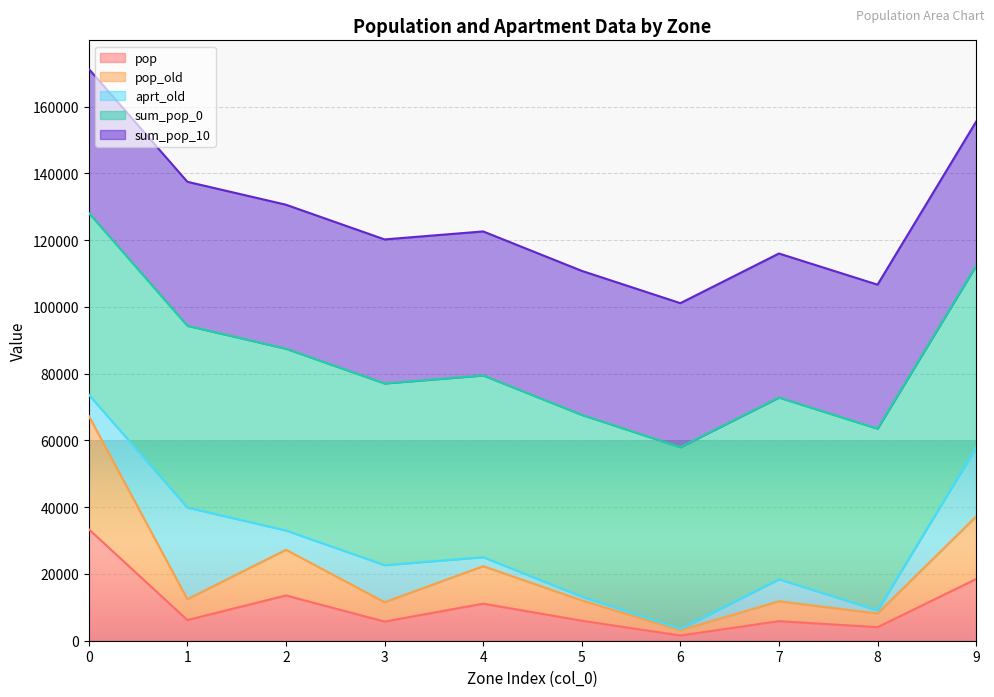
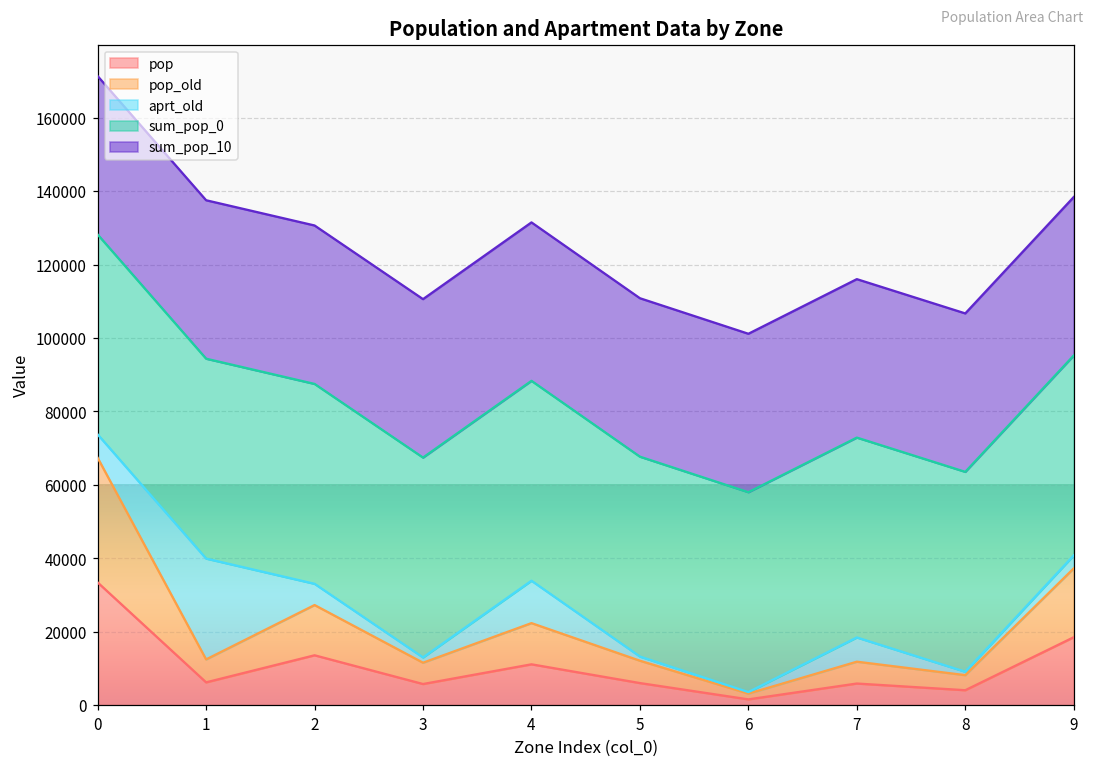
aprt_old, 3: 11000 -> 1000
aprt_old, 4: 3000 -> 12000
aprt_old, 9: 21000 -> 4000
